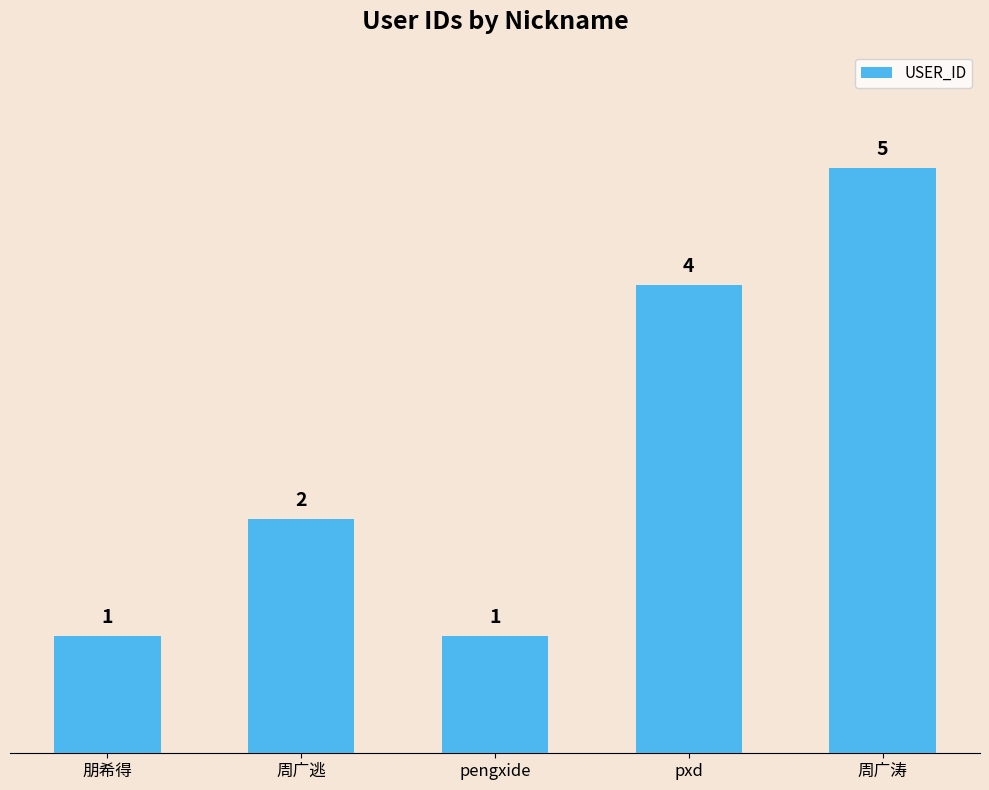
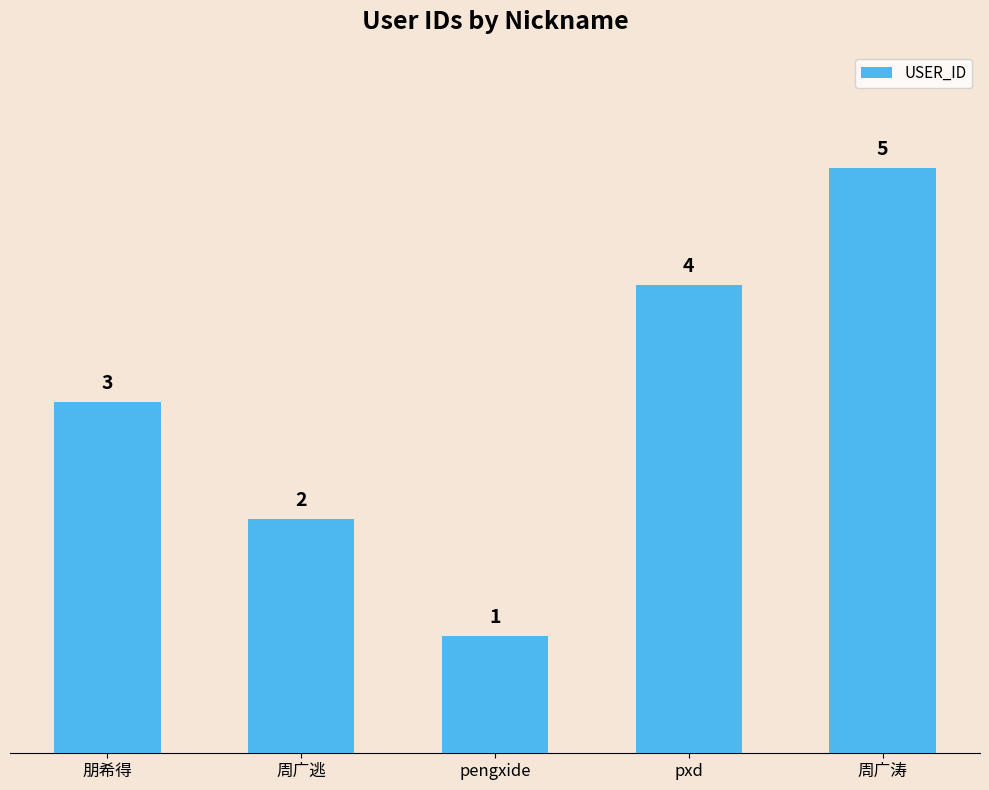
朋希得: 1 -> 3
